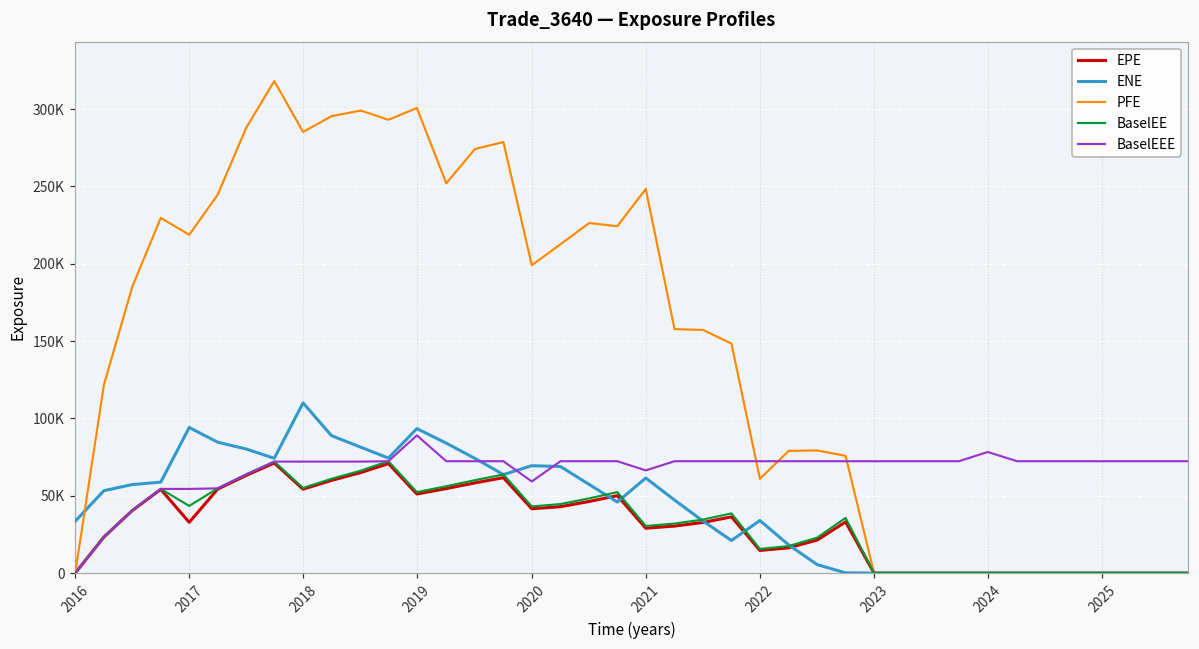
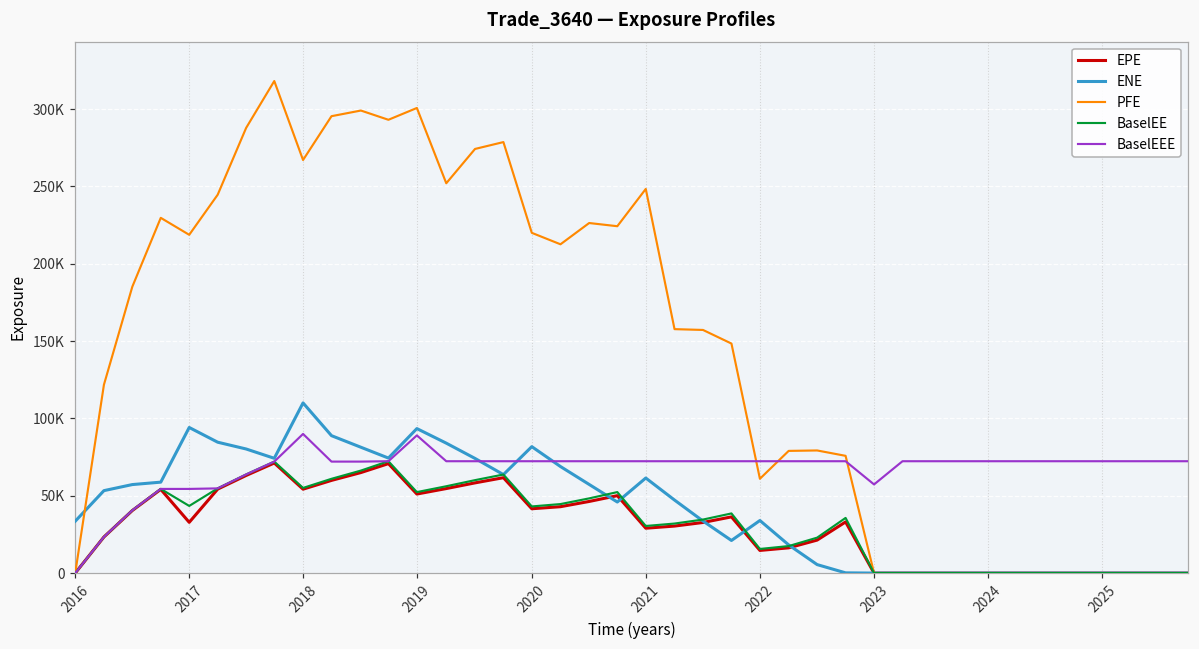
PFE, 2018: 285000 -> 267000
BaselEEE, 2018: 72000 -> 90000
ENE, 2020: 69000 -> 82000
PFE, 2020: 199000 -> 220000
BaselEEE, 2020: 59000 -> 72000
BaselEEE, 2021: 66000 -> 72000
BaselEEE, 2023: 72000 -> 57000
BaselEEE, 2024: 78000 -> 72000
